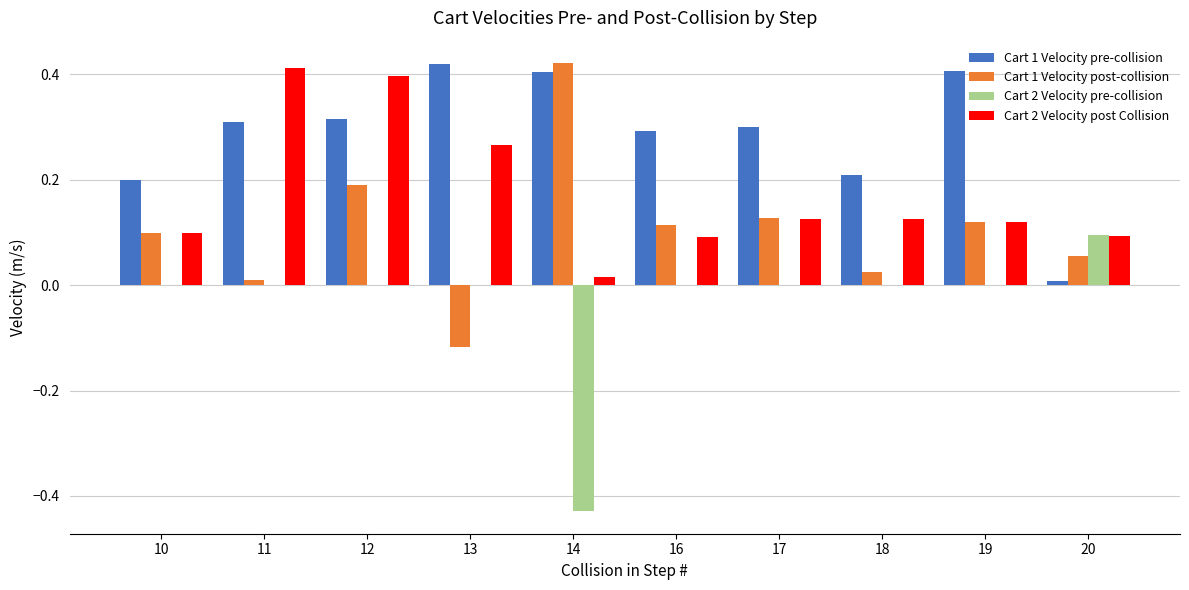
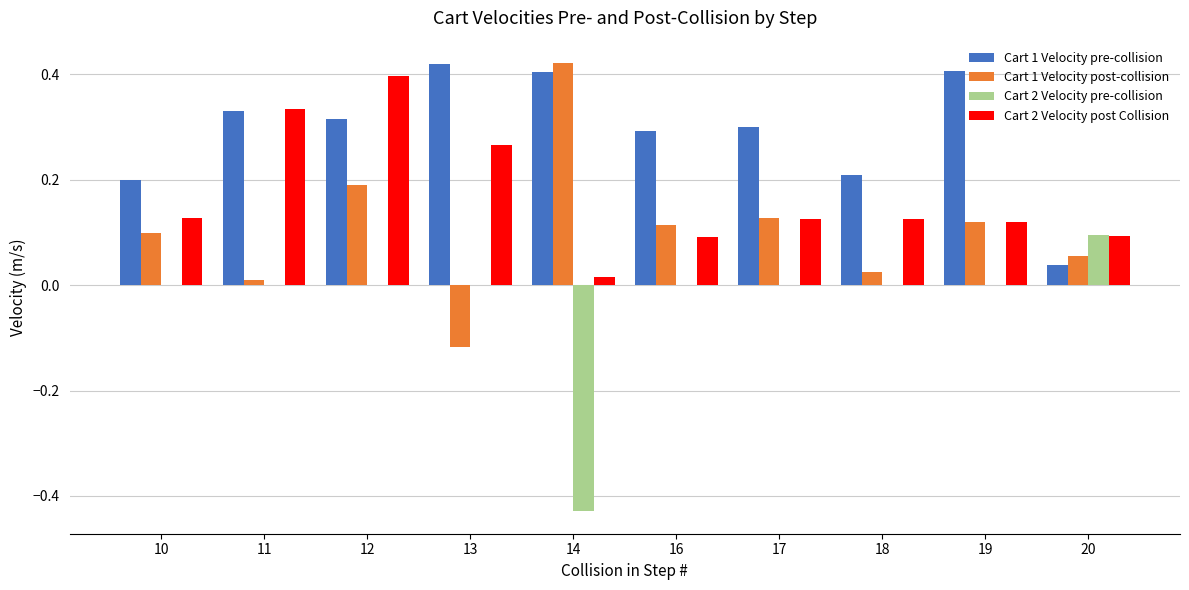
Cart 2 Velocity post Collision, 10: 0.10 -> 0.13
Cart 1 Velocity pre-collision, 11: 0.31 -> 0.33
Cart 2 Velocity post Collision, 11: 0.41 -> 0.33
Cart 1 Velocity pre-collision, 20: 0.01 -> 0.04
